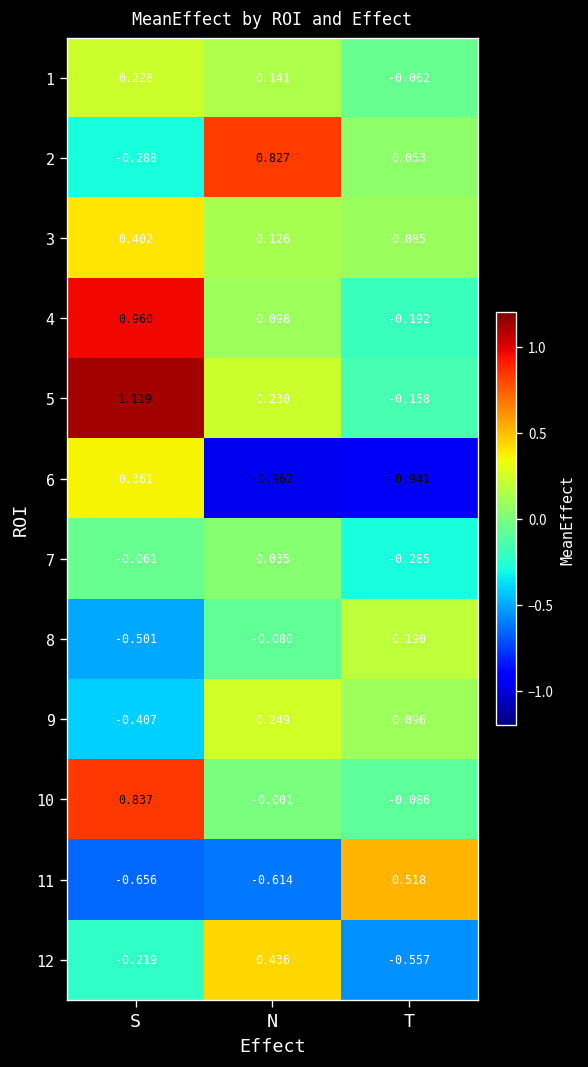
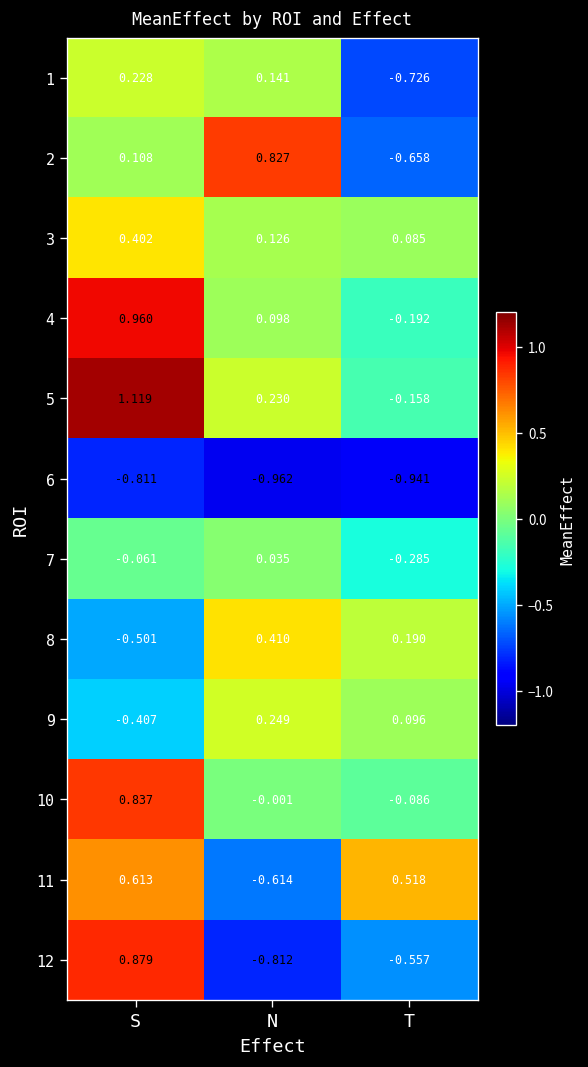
1, T: -0.062 -> -0.726
2, S: -0.288 -> 0.108
2, T: 0.053 -> -0.658
6, S: 0.361 -> -0.811
8, N: -0.080 -> 0.410
11, S: -0.656 -> 0.613
12, S: -0.219 -> 0.879
12, N: 0.436 -> -0.812
